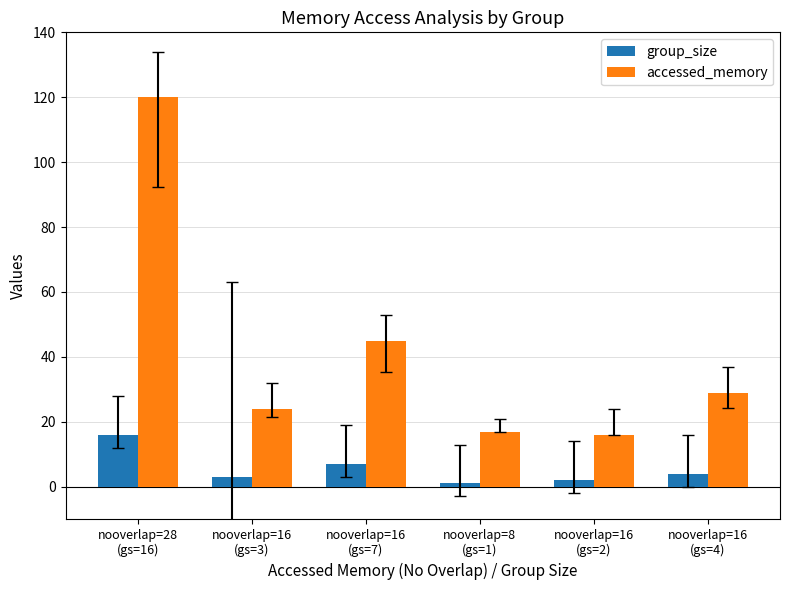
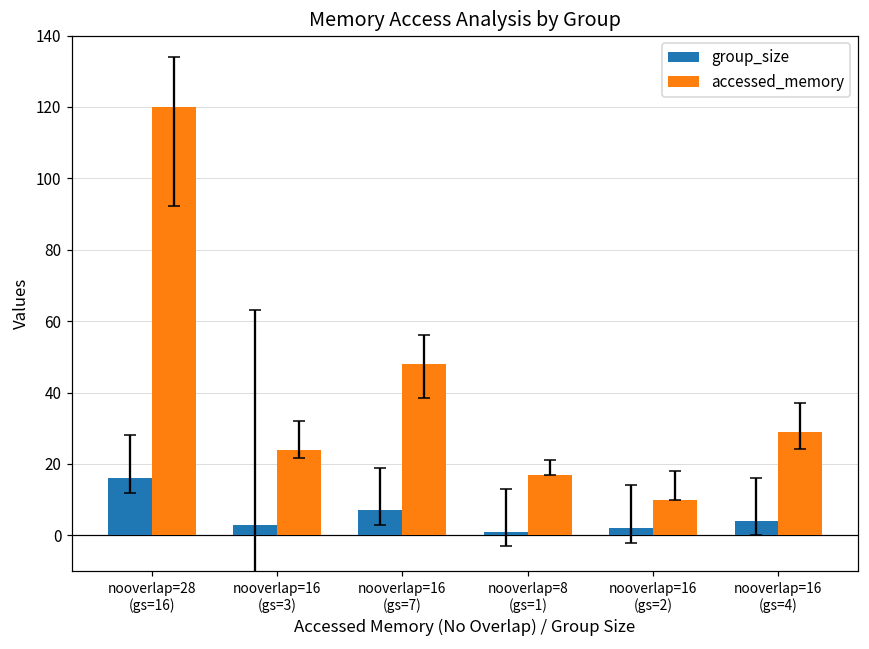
accessed_memory, nooverlap=16 (gs=7): 45 -> 48
accessed_memory, nooverlap=16 (gs=2): 16 -> 10
